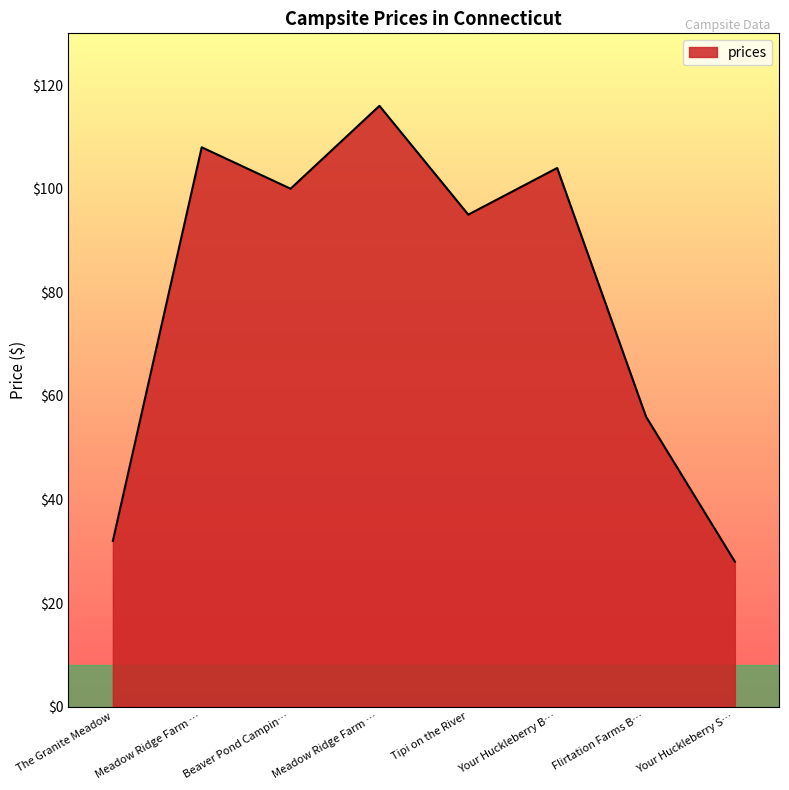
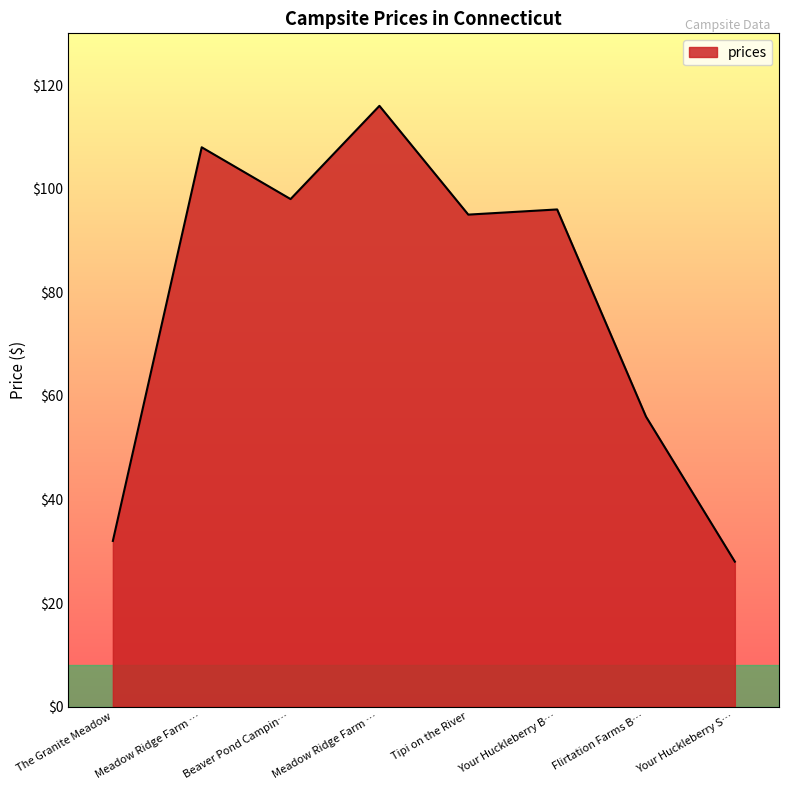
Beaver Pond Campin…: $100 -> $98
Your Huckleberry B…: $104 -> $96
